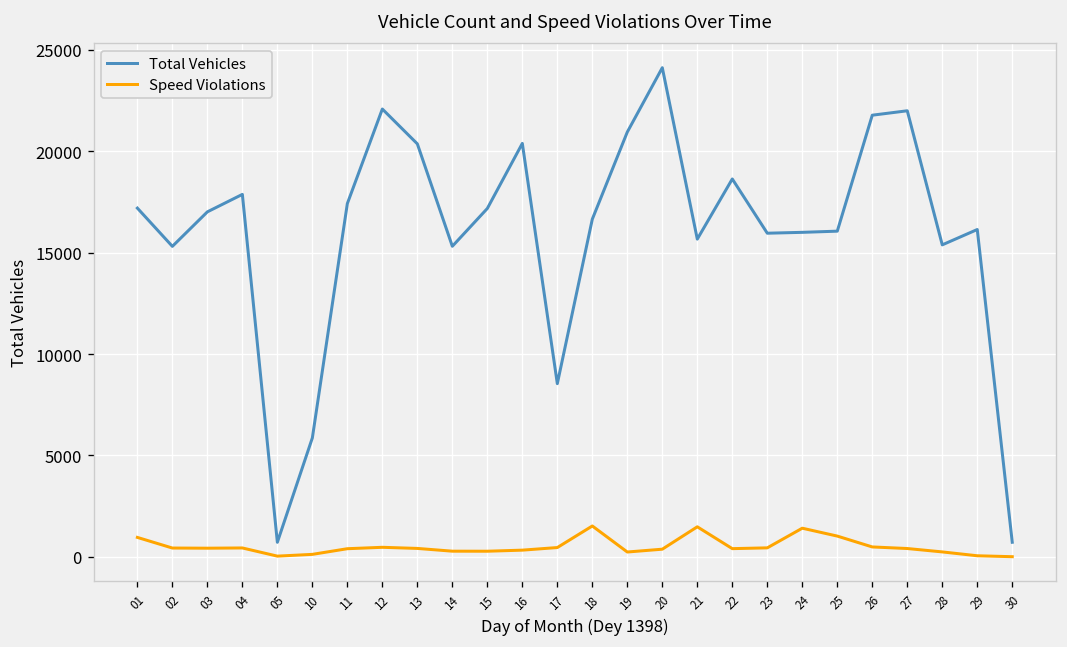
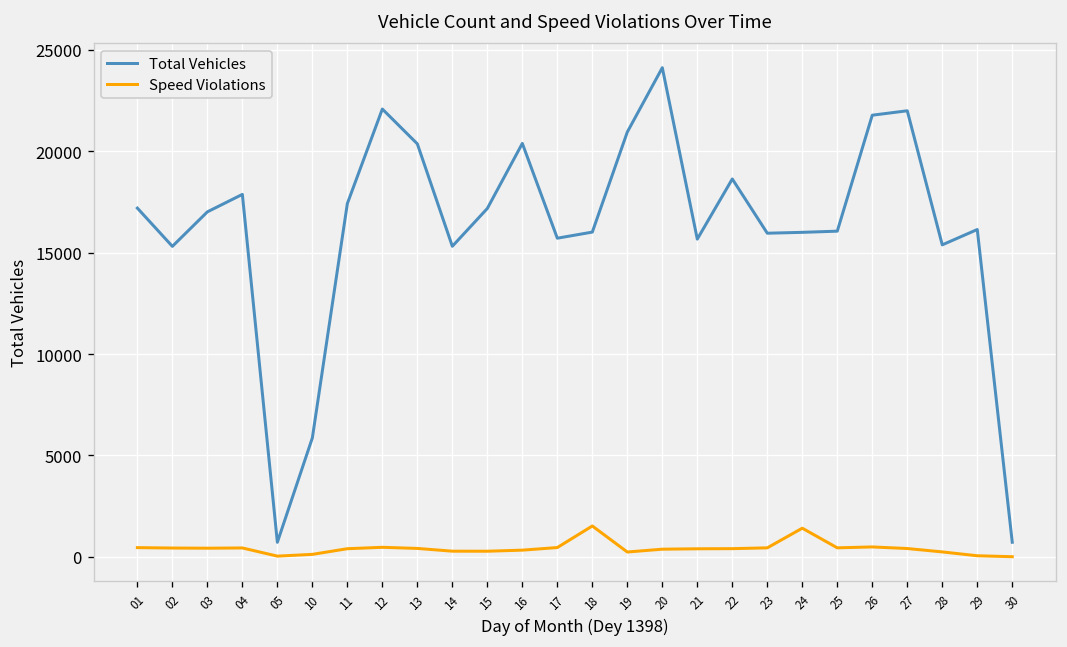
Speed Violations, 01: 1000 -> 500
Total Vehicles, 17: 8500 -> 15700
Total Vehicles, 18: 16700 -> 16000
Speed Violations, 21: 1500 -> 400
Speed Violations, 25: 1000 -> 400
